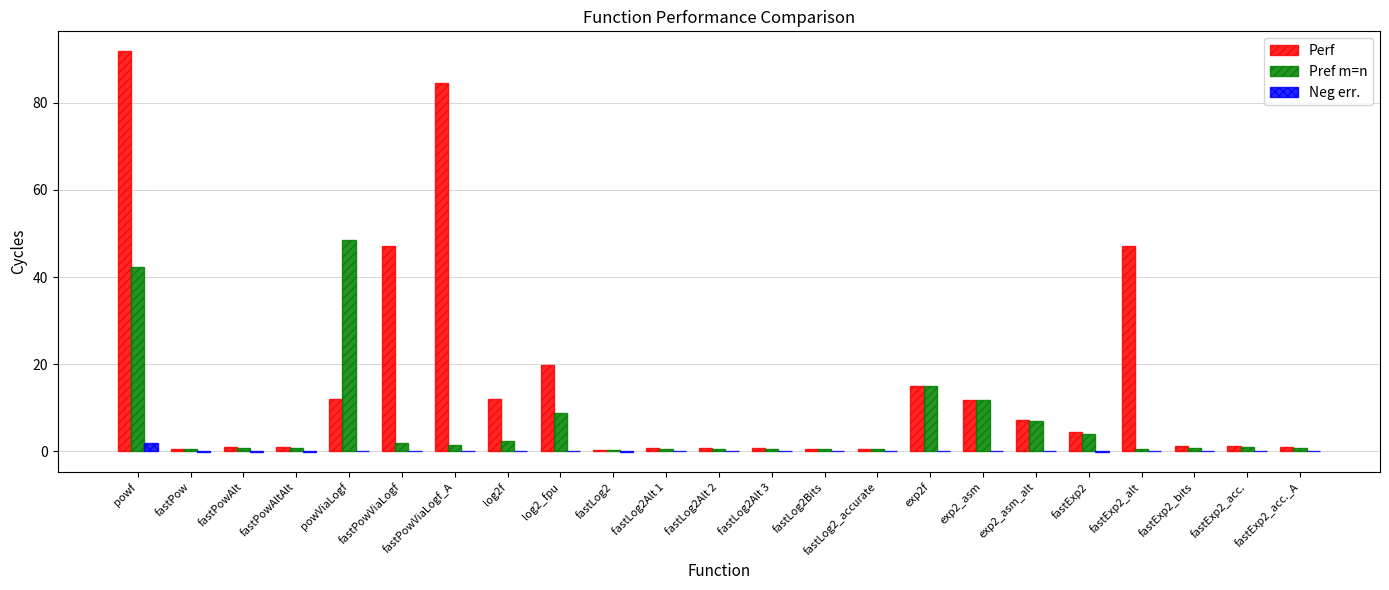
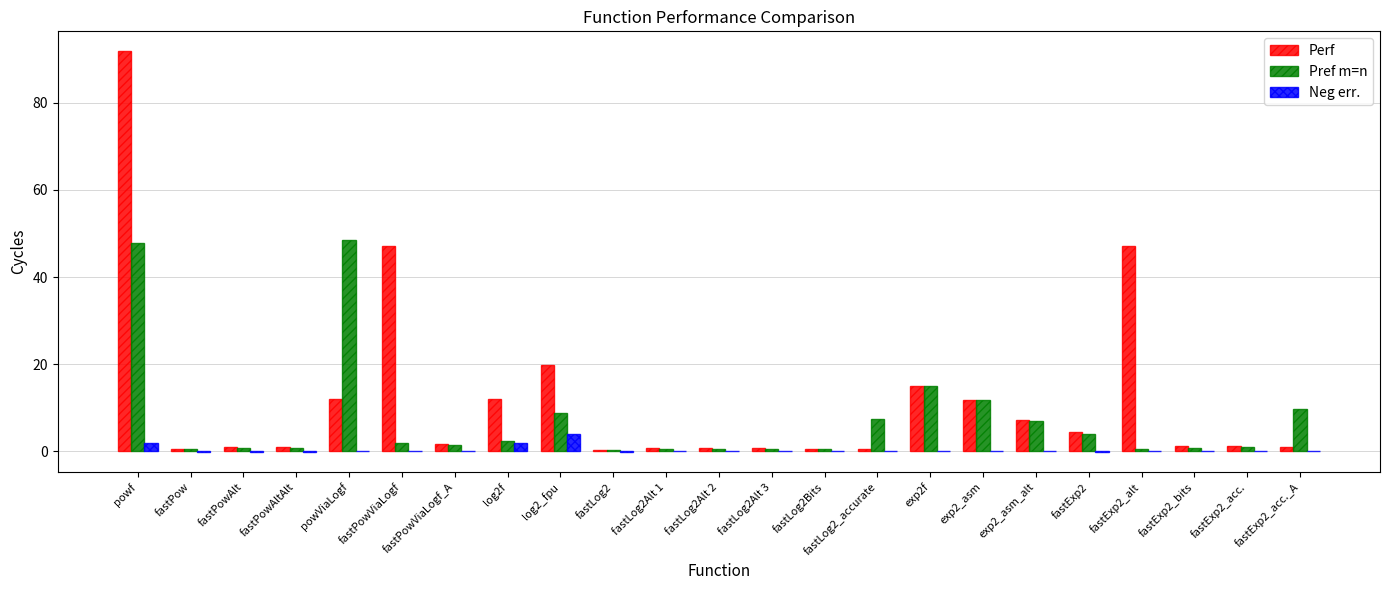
Pref m=n, powf: 42 -> 48
Perf, fastPowViaLogf_A: 84 -> 2
Neg err., log2f: 0 -> 2
Neg err., log2_fpu: 0 -> 4
Pref m=n, fastLog2_accurate: 1 -> 7
Pref m=n, fastExp2_acc._A: 1 -> 10
